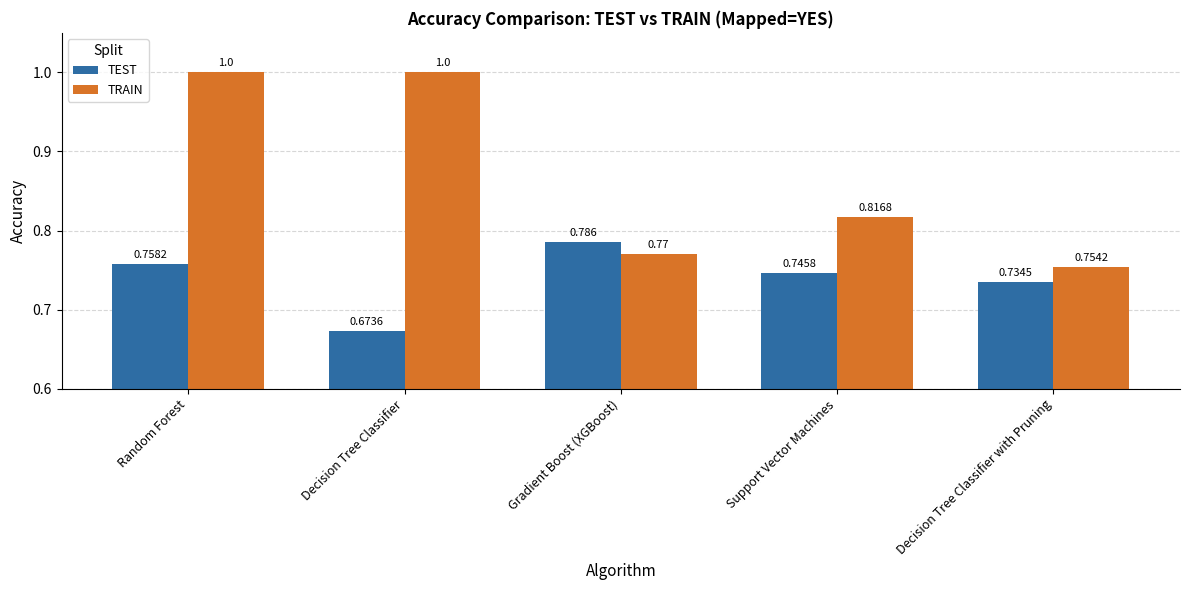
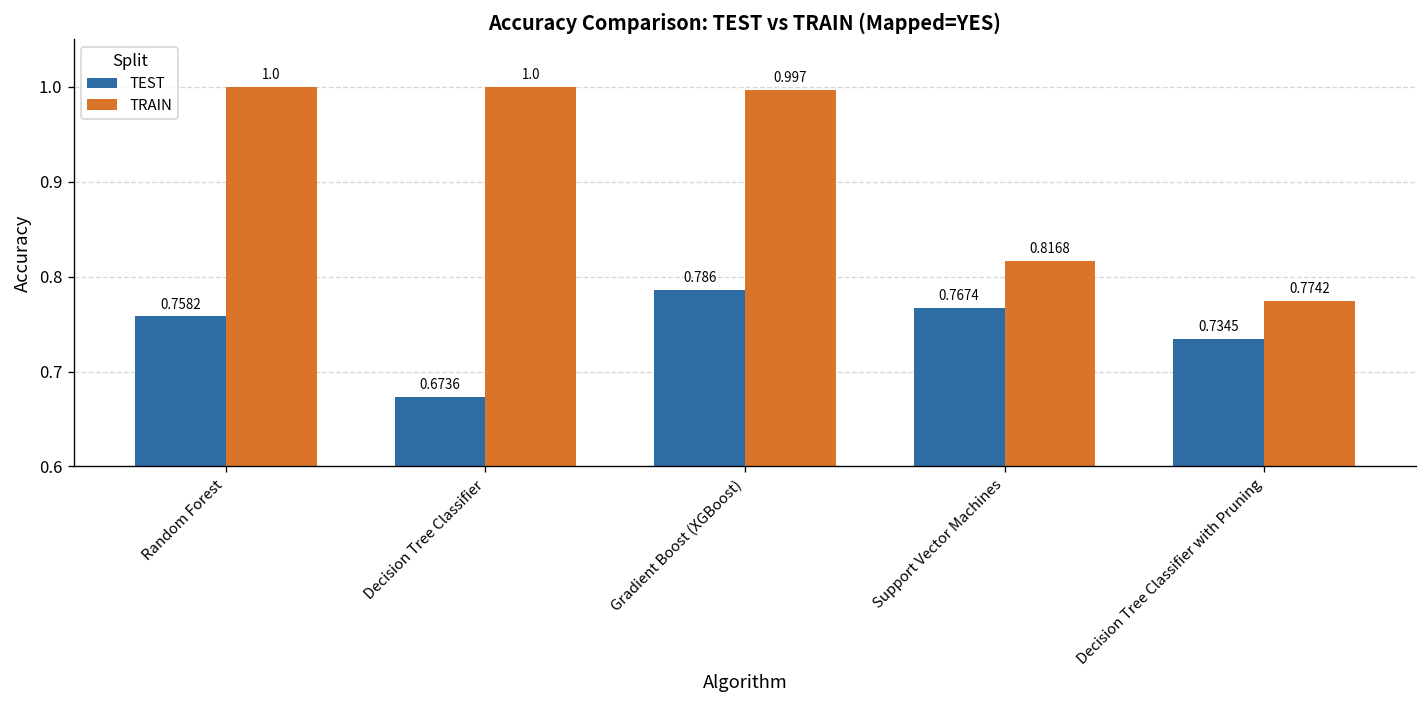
TRAIN, Gradient Boost (XGBoost): 0.77 -> 0.997
TEST, Support Vector Machines: 0.7458 -> 0.7674
TRAIN, Decision Tree Classifier with Pruning: 0.7542 -> 0.7742
